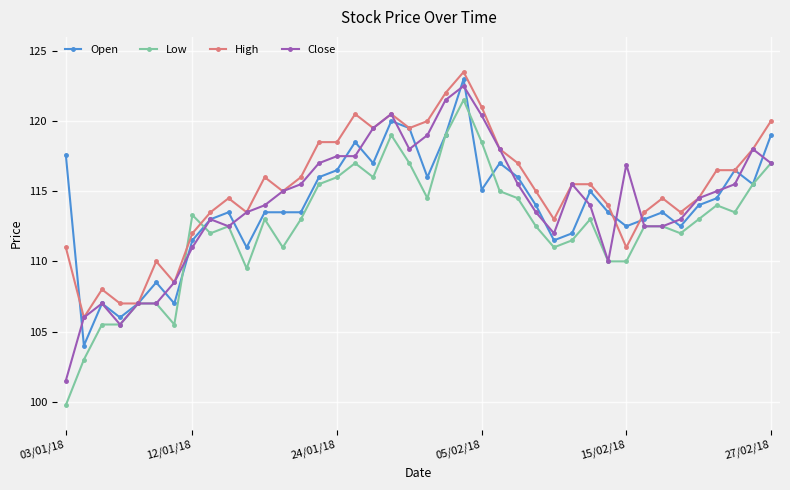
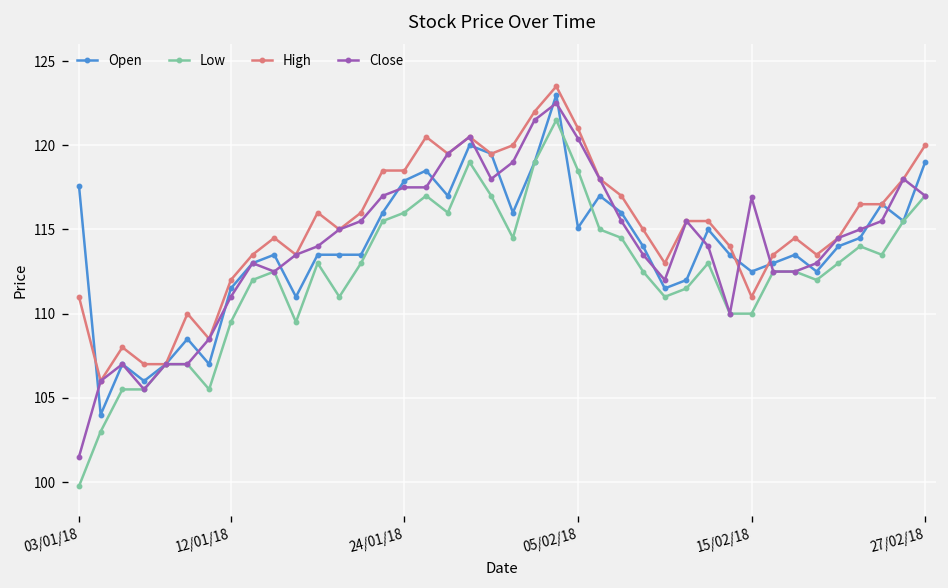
Low, 12/01/18: 113.3 -> 109.5
Open, 24/01/18: 116.5 -> 117.9
